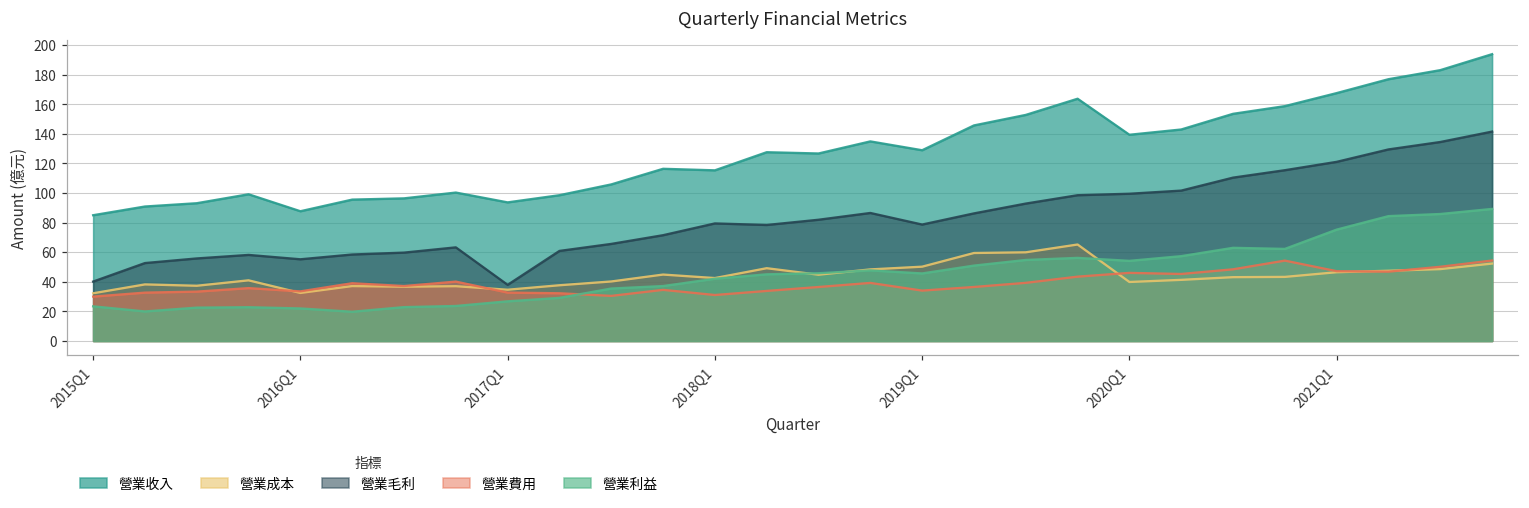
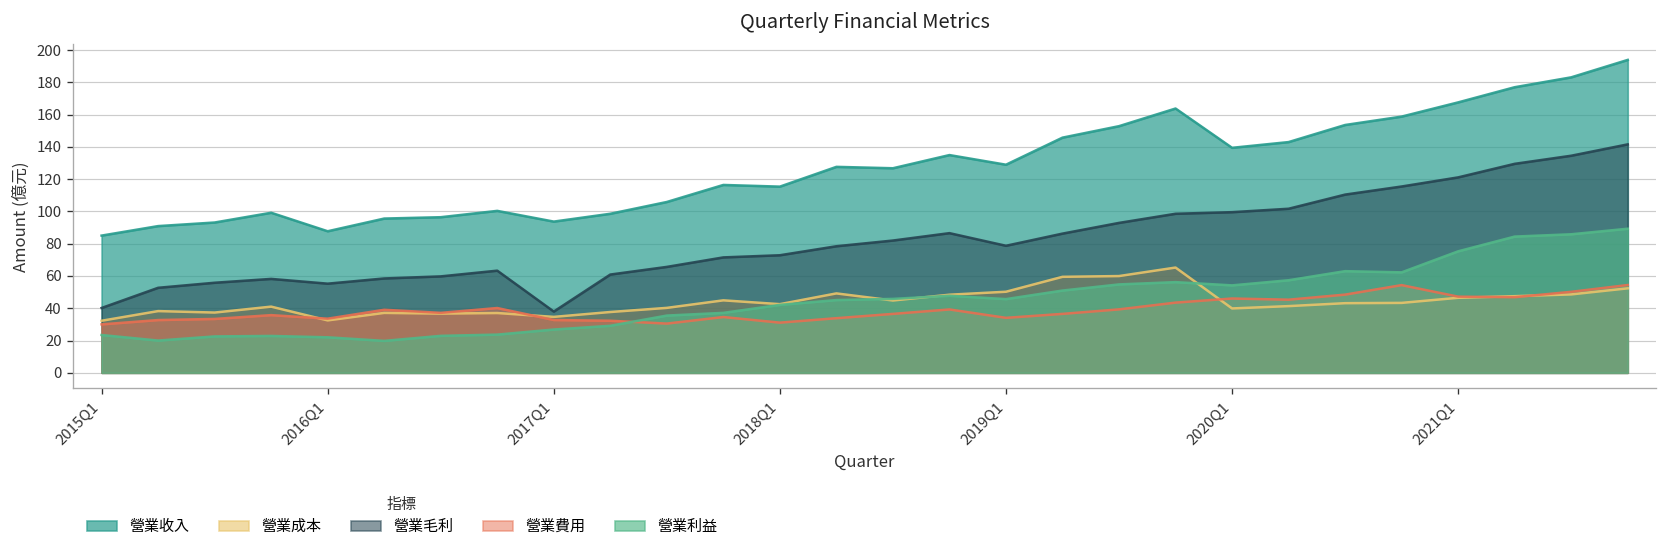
營業毛利, 2018Q1: 79 -> 73
